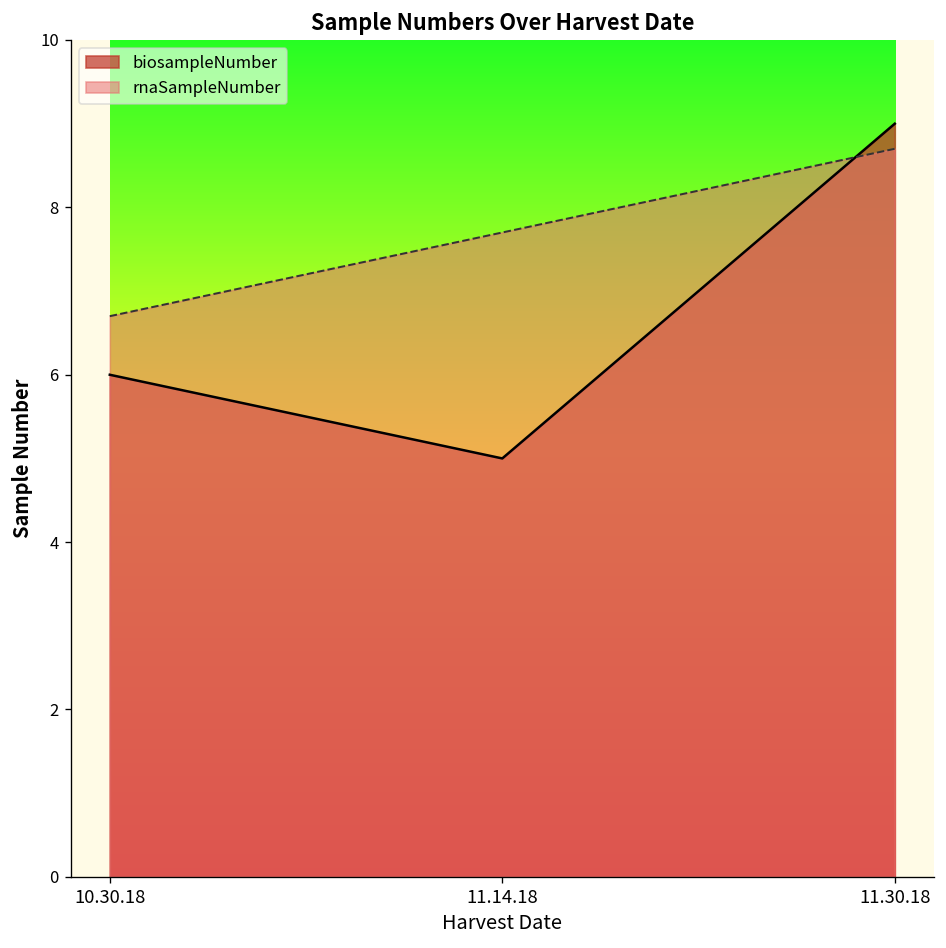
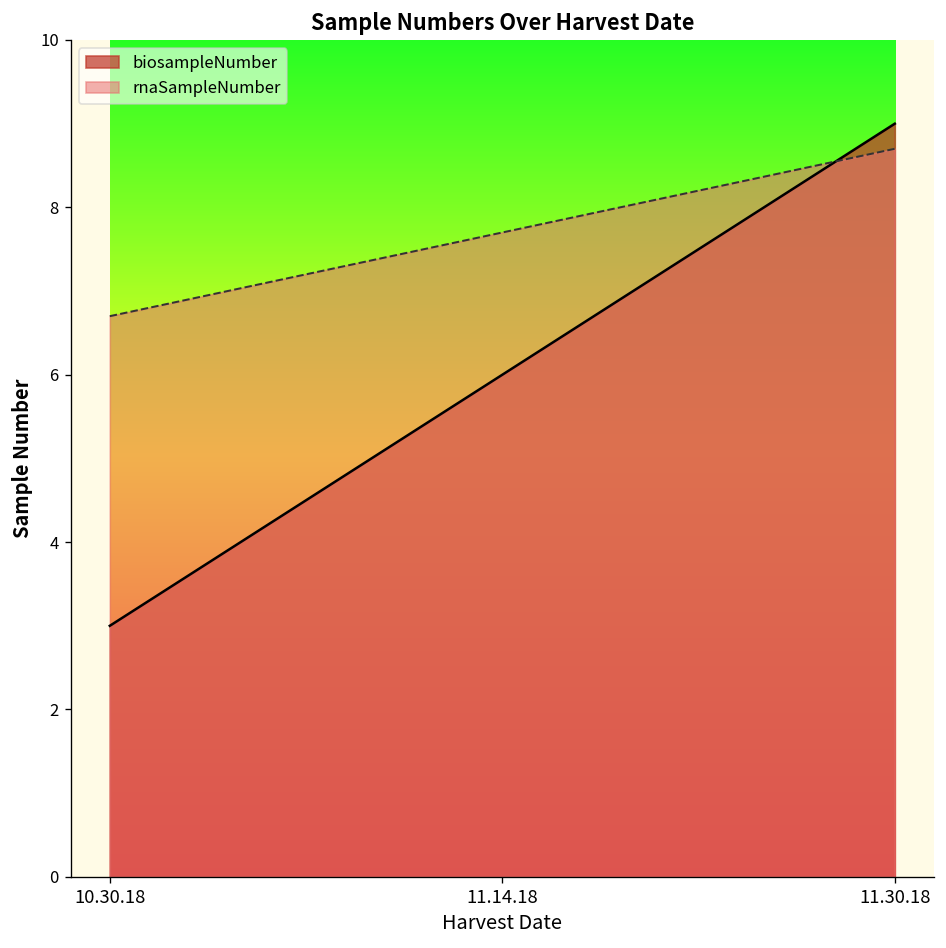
biosampleNumber, 10.30.18: 6 -> 3
biosampleNumber, 11.14.18: 5 -> 6
